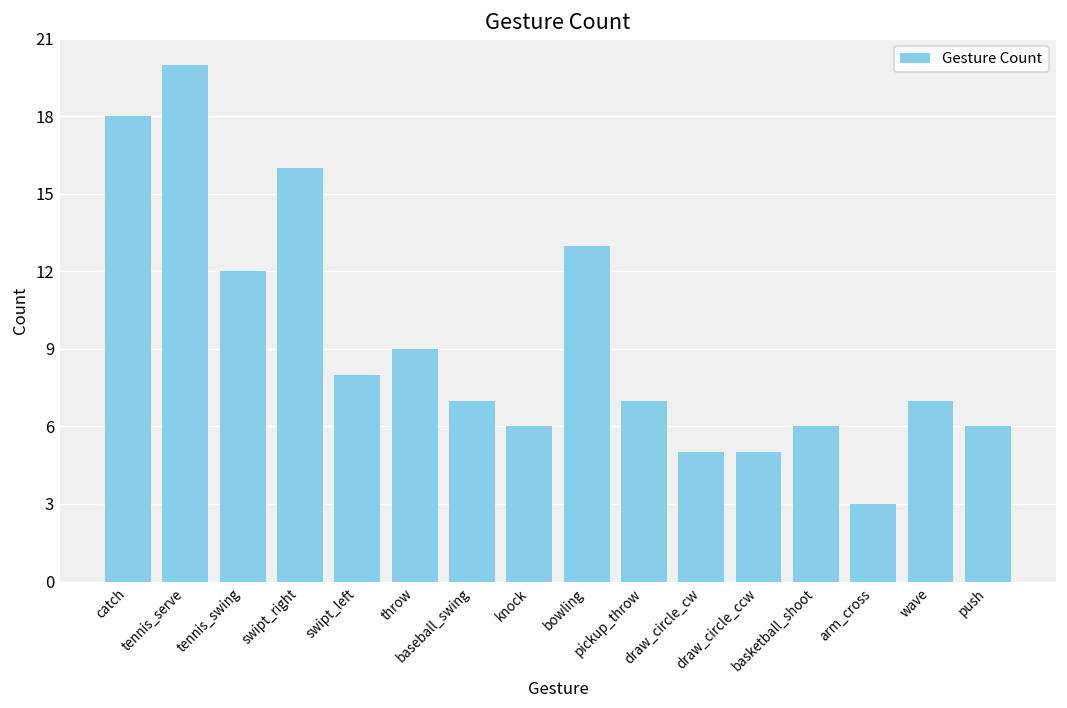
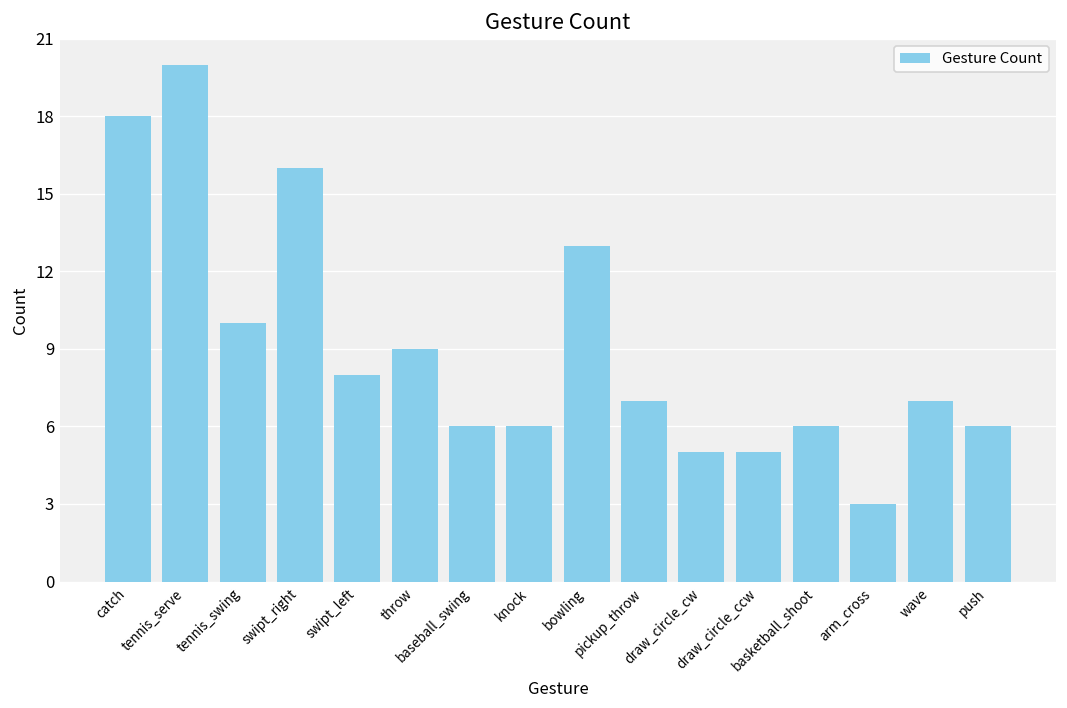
tennis_swing: 12 -> 10
baseball_swing: 7 -> 6
